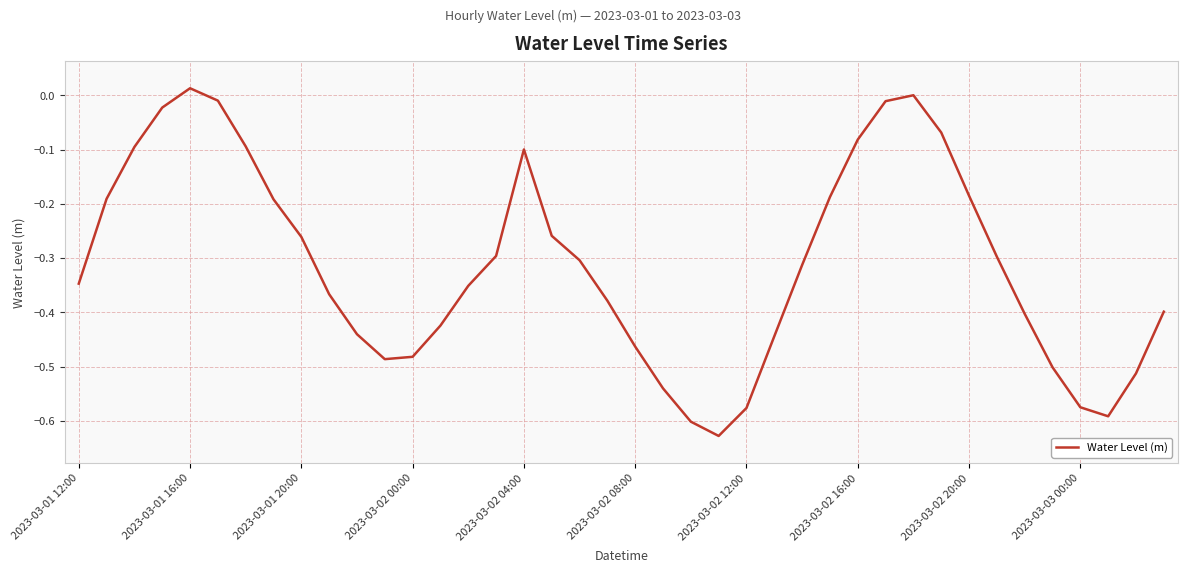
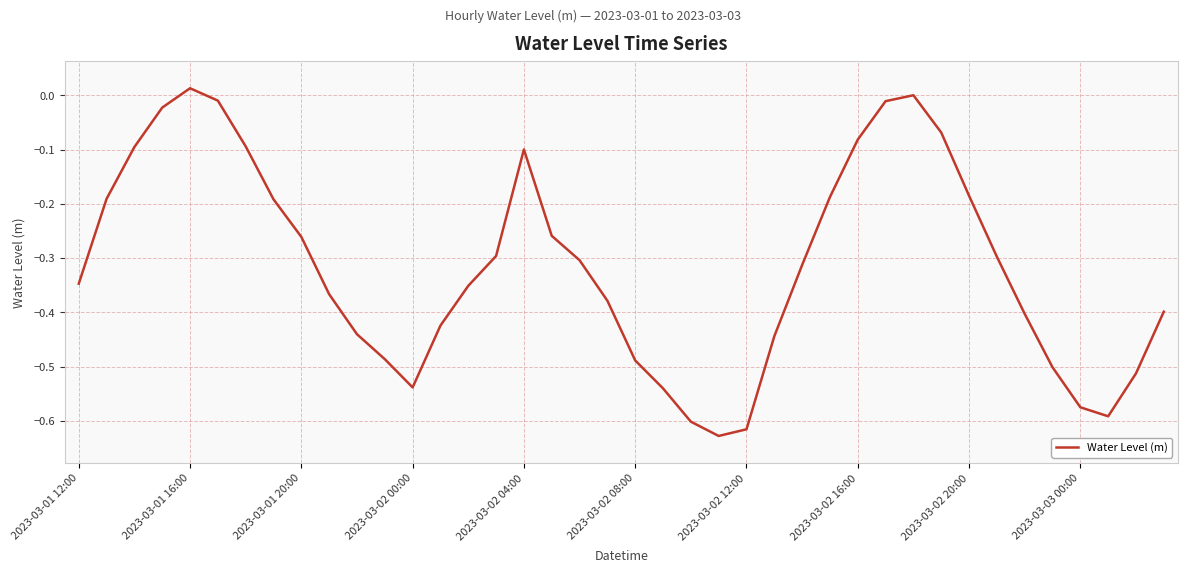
2023-03-02 00:00: -0.48 -> -0.54
2023-03-02 08:00: -0.46 -> -0.49
2023-03-02 12:00: -0.58 -> -0.62
